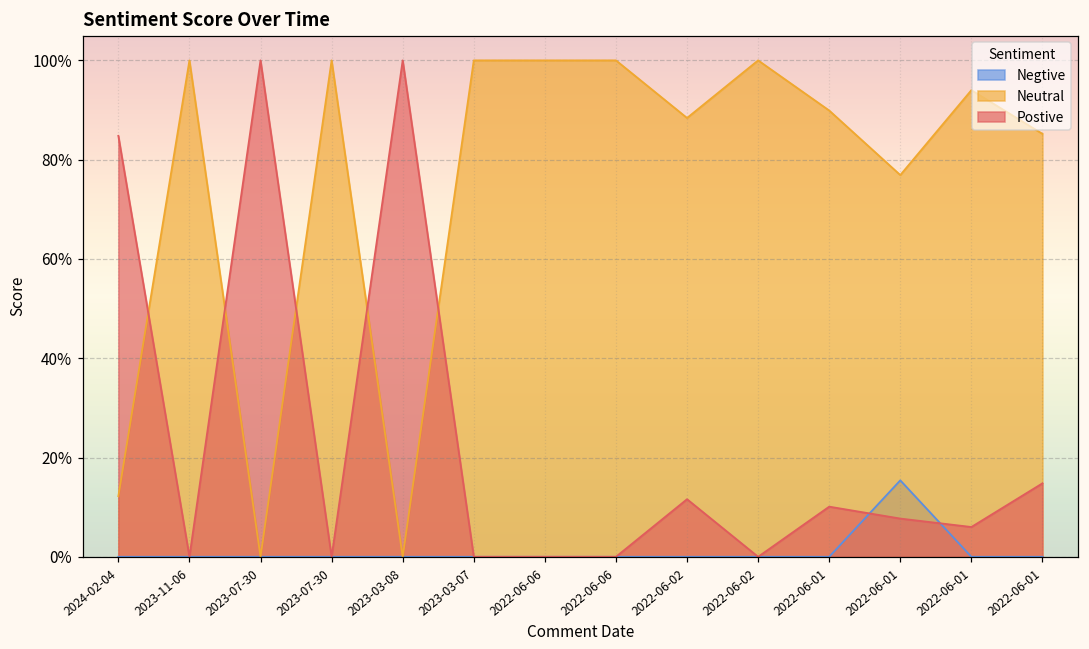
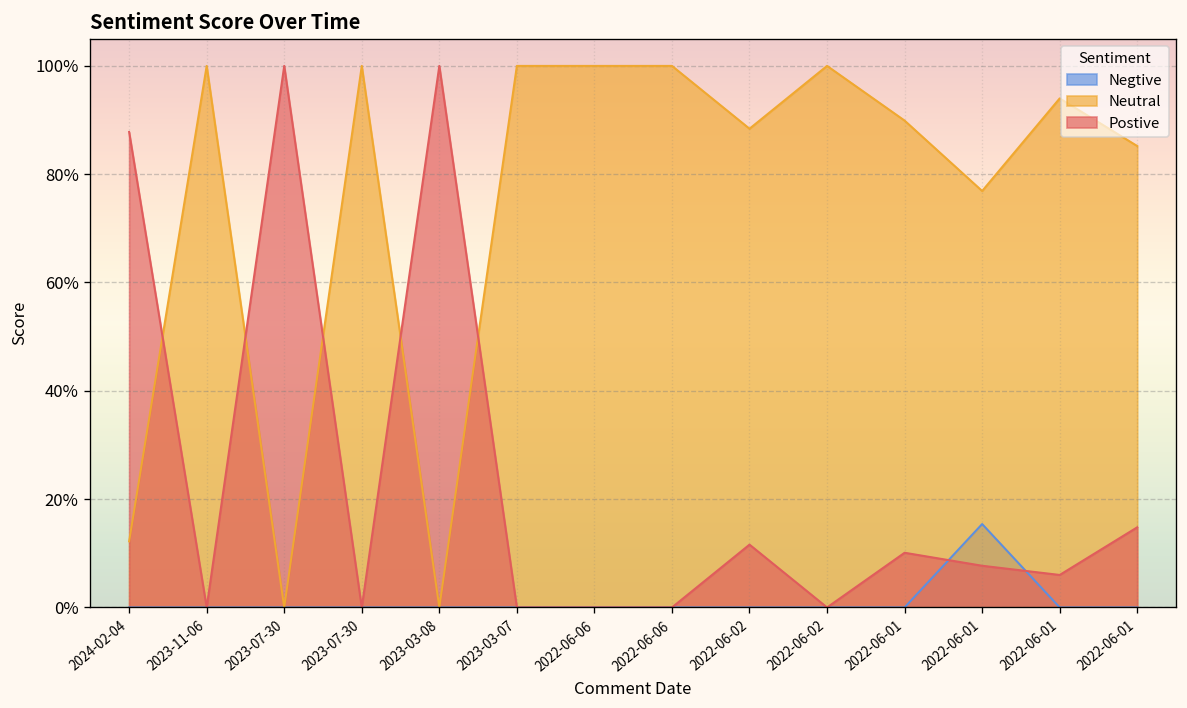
Postive, 2024-02-04: 85% -> 88%
